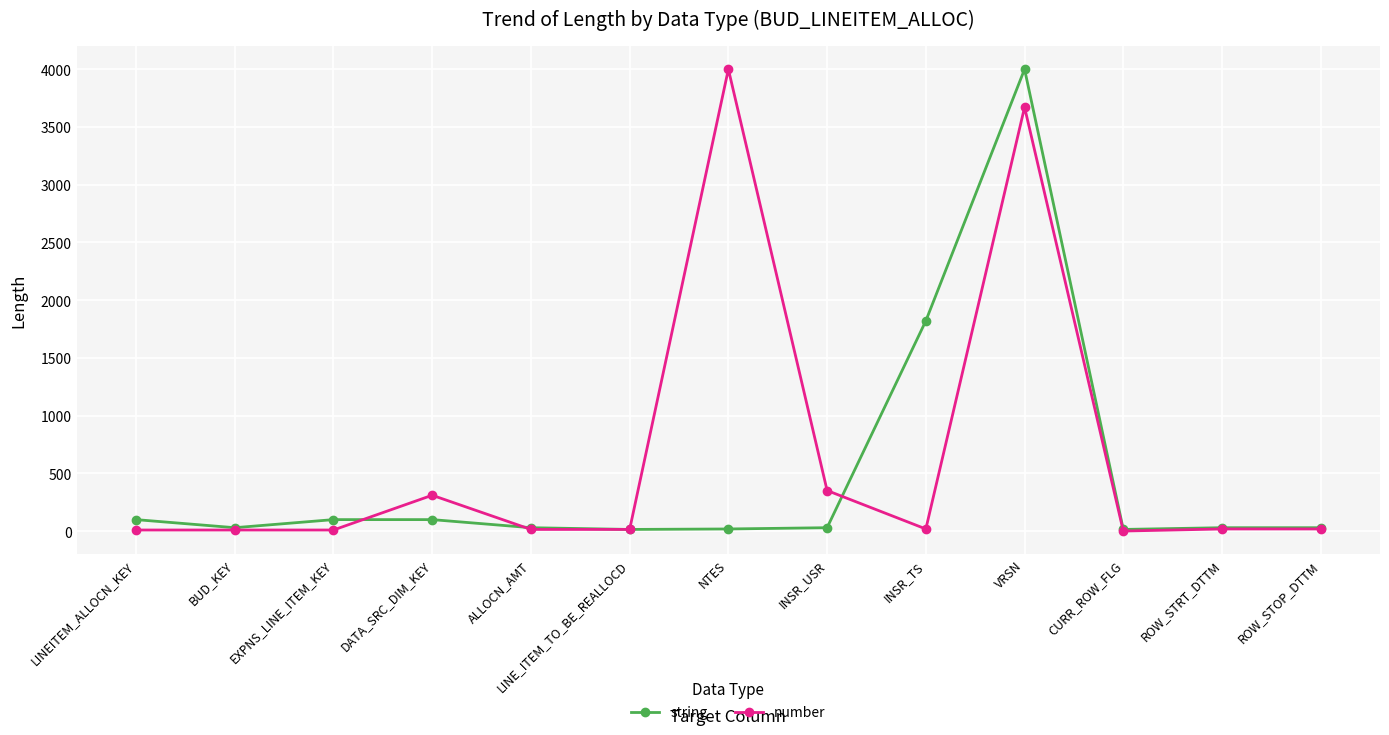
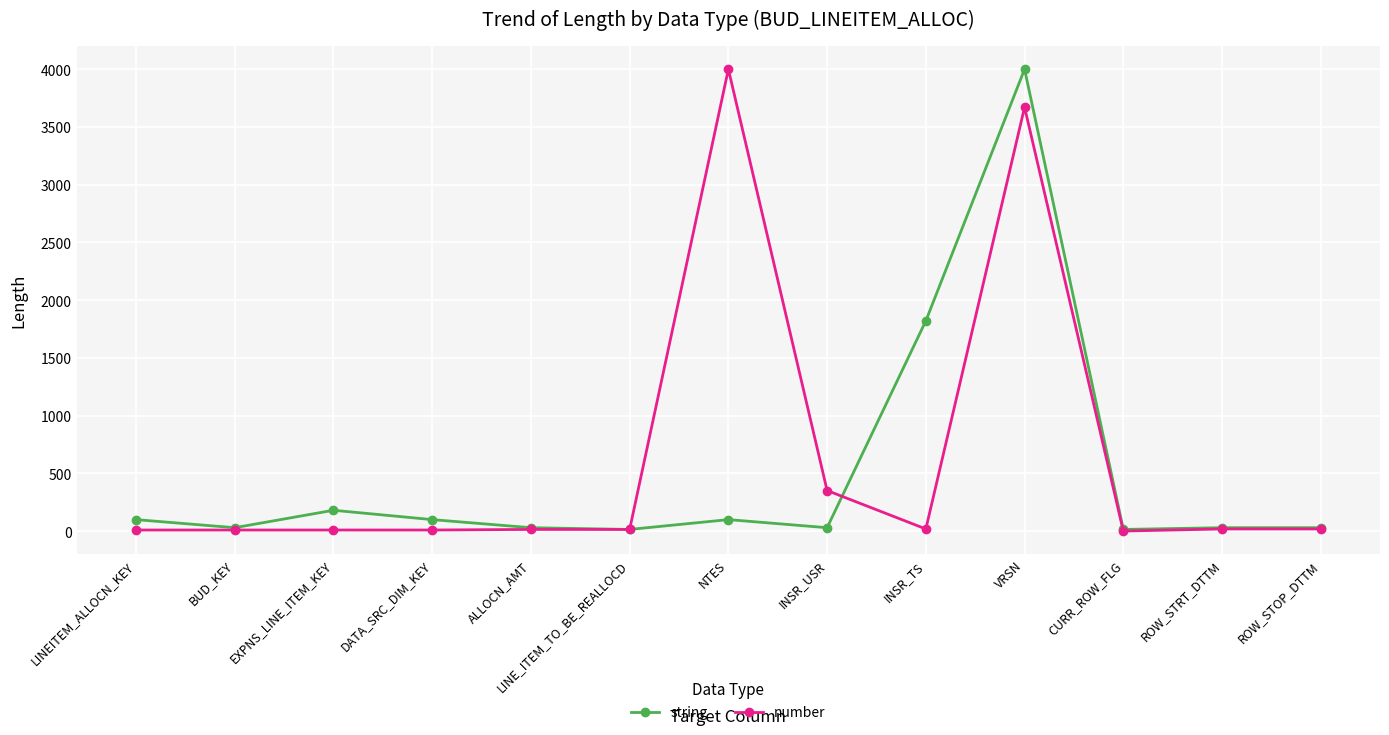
string, EXPNS_LINE_ITEM_KEY: 100 -> 180
number, DATA_SRC_DIM_KEY: 310 -> 10
string, NTES: 20 -> 100
